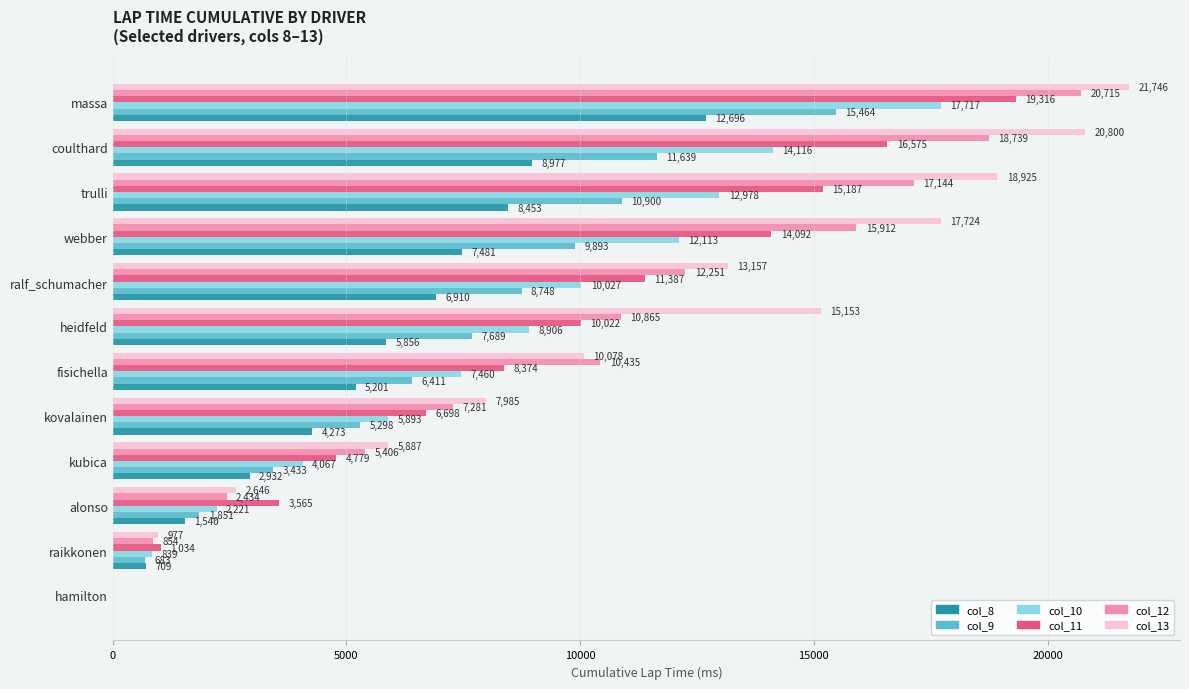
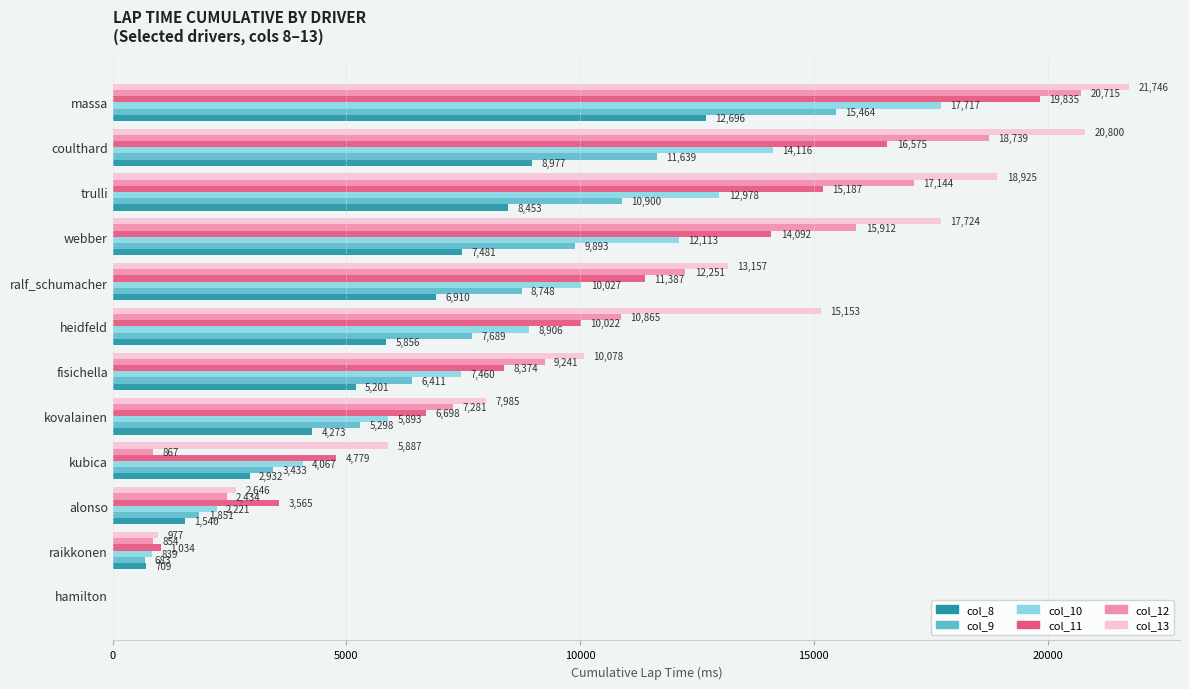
col_11, massa: 19,316 -> 19,835
col_12, fisichella: 10,435 -> 9,241
col_12, kubica: 5,406 -> 867
